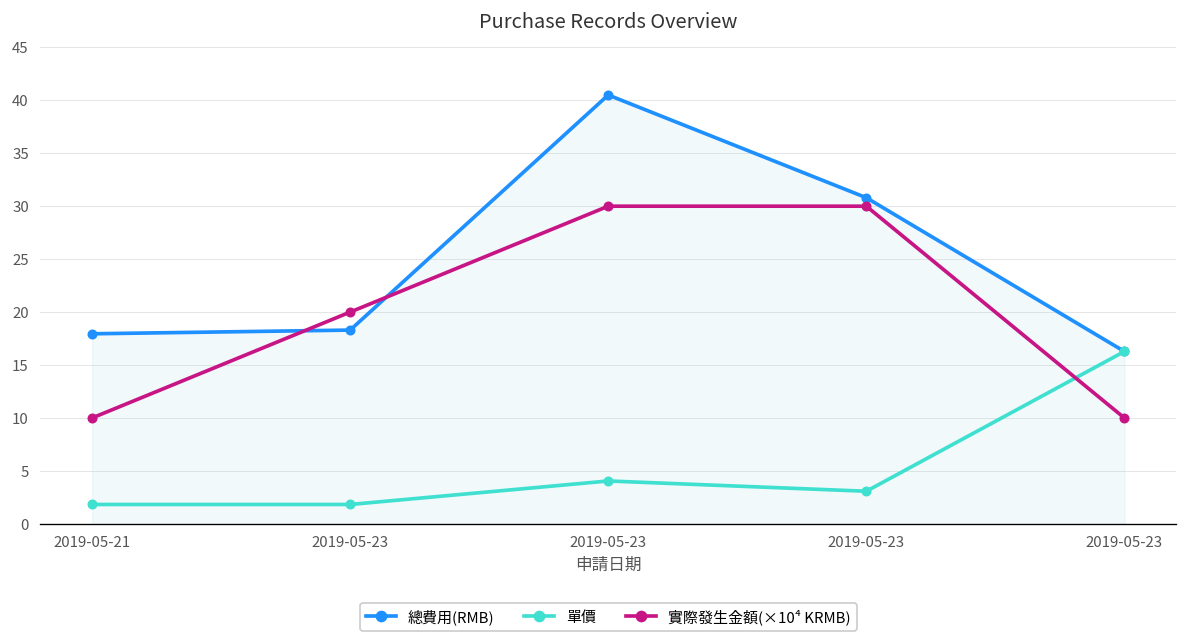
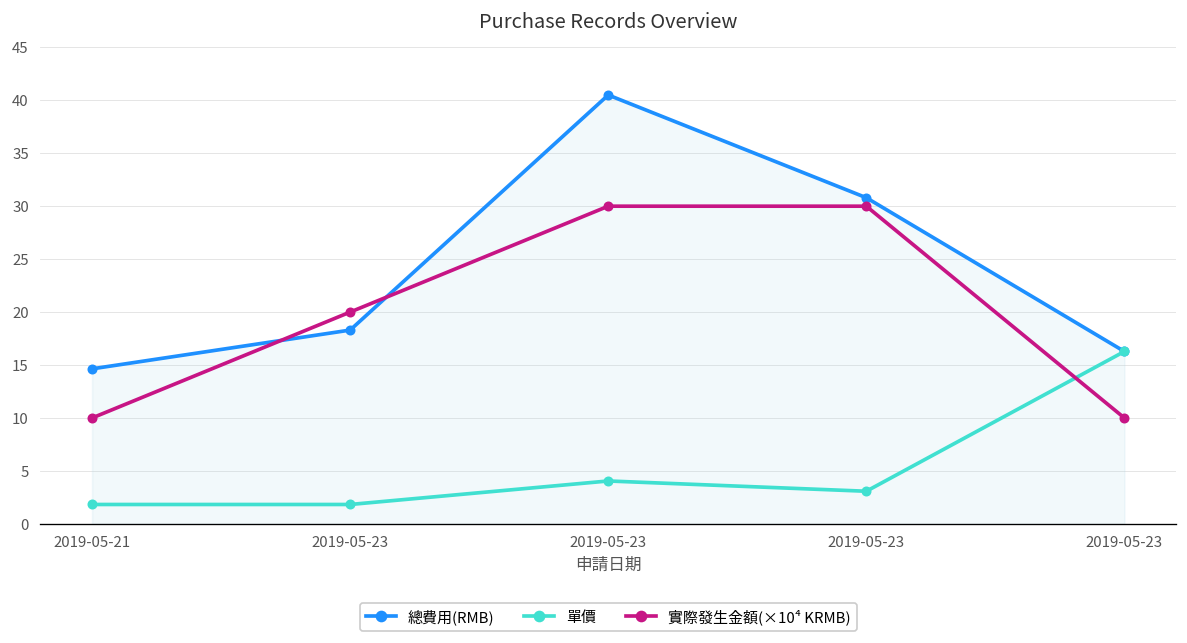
總費用(RMB), 2019-05-21: 18 -> 15
